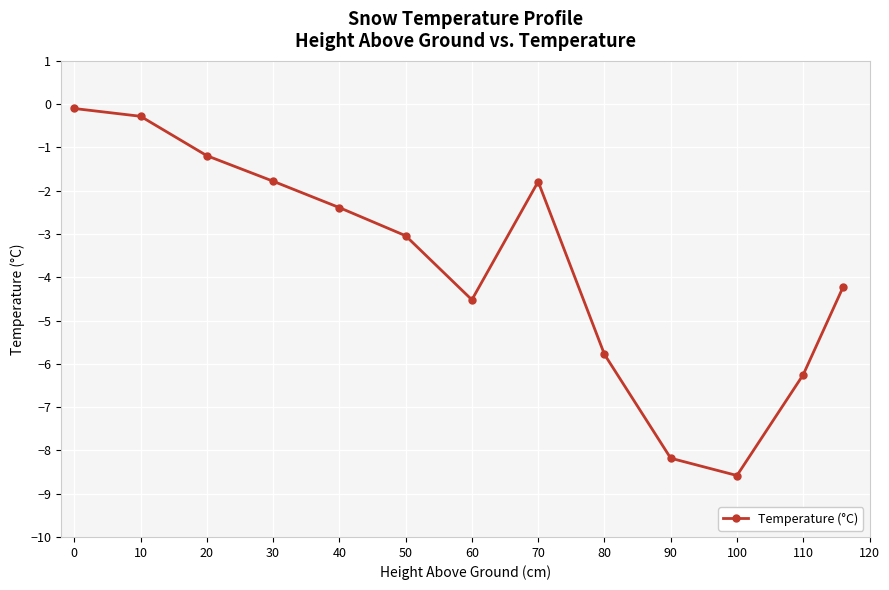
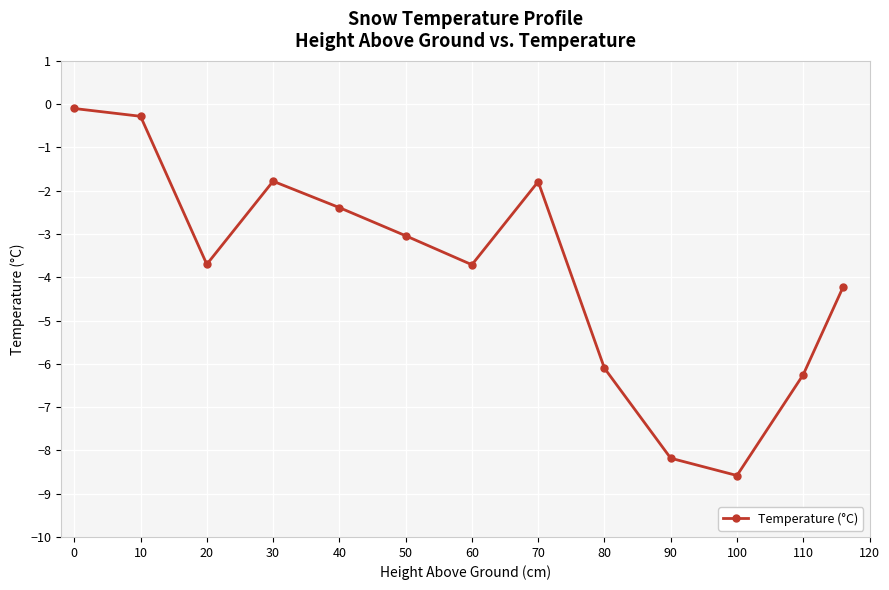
20: -1.2 -> -3.7
60: -4.5 -> -3.7
80: -5.8 -> -6.1
